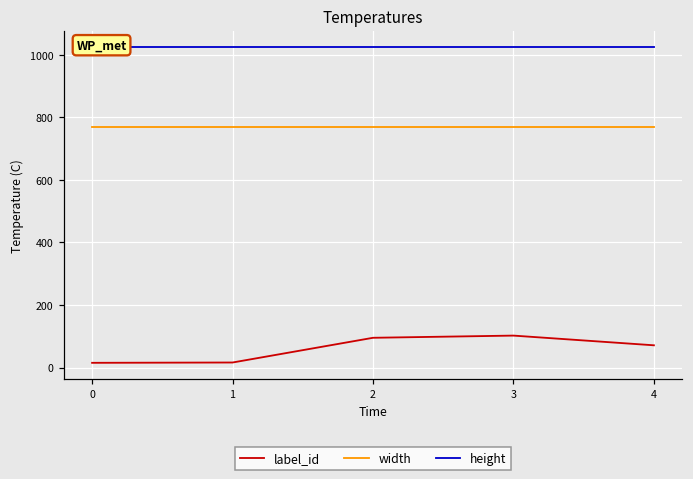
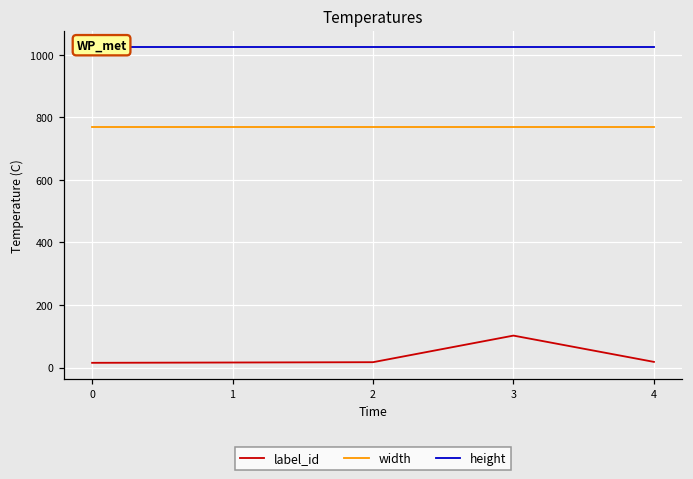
label_id, 2: 100 -> 20
label_id, 4: 70 -> 20
